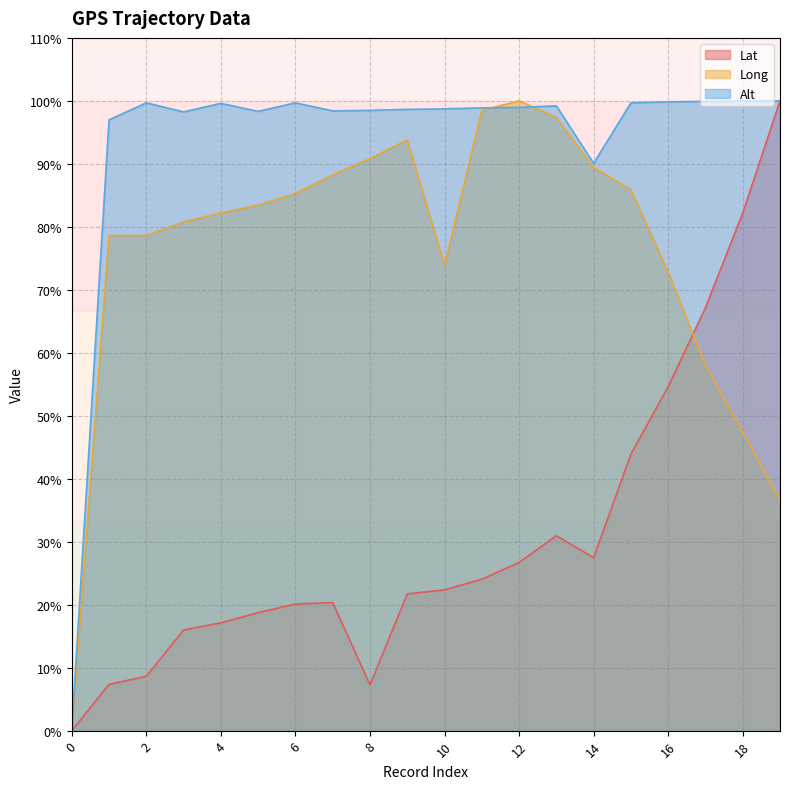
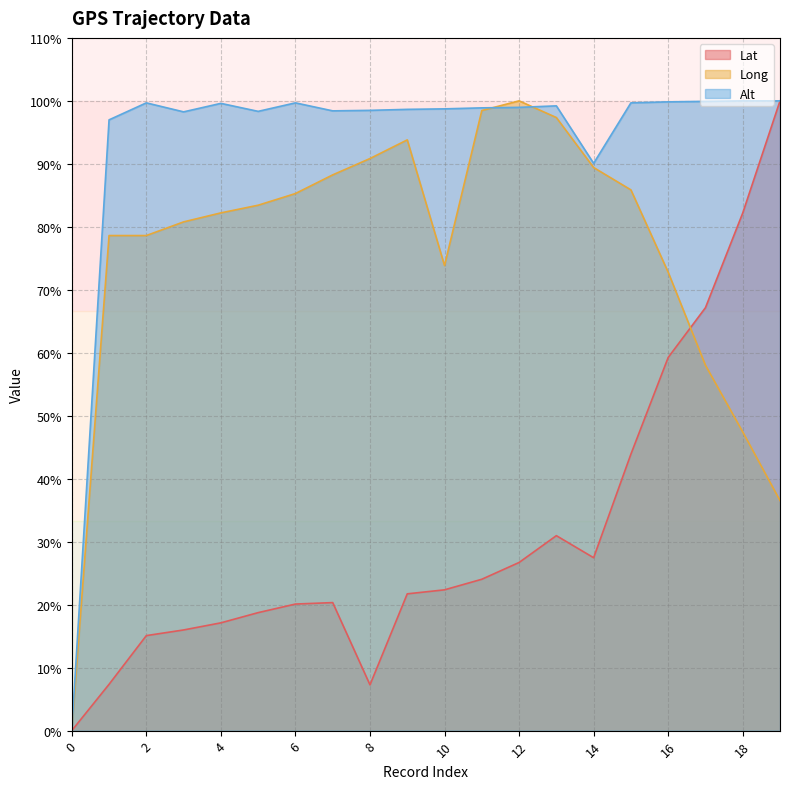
Lat, 2: 9% -> 15%
Lat, 16: 55% -> 59%
